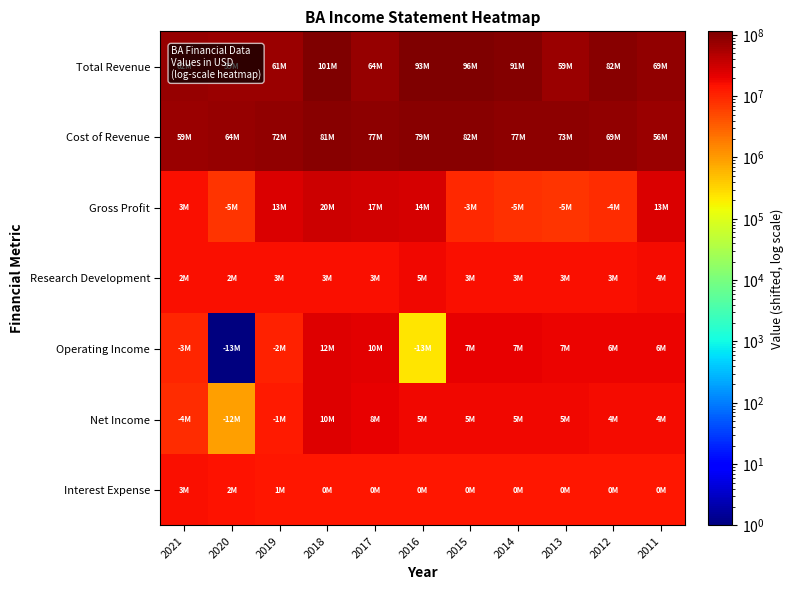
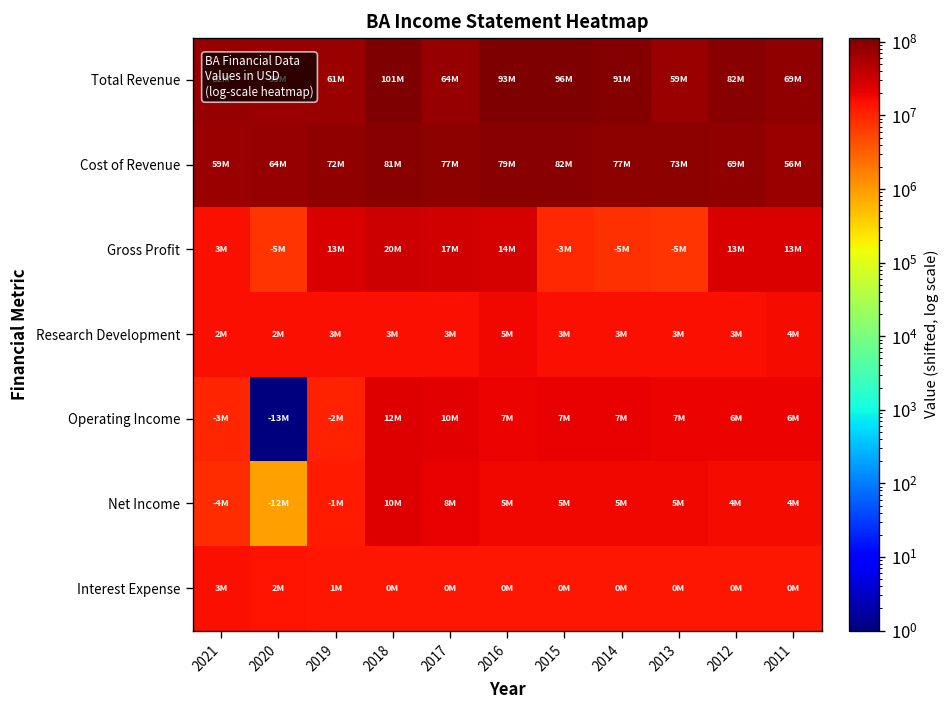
Gross Profit, 2012: -4M -> 13M
Operating Income, 2016: -13M -> 7M
